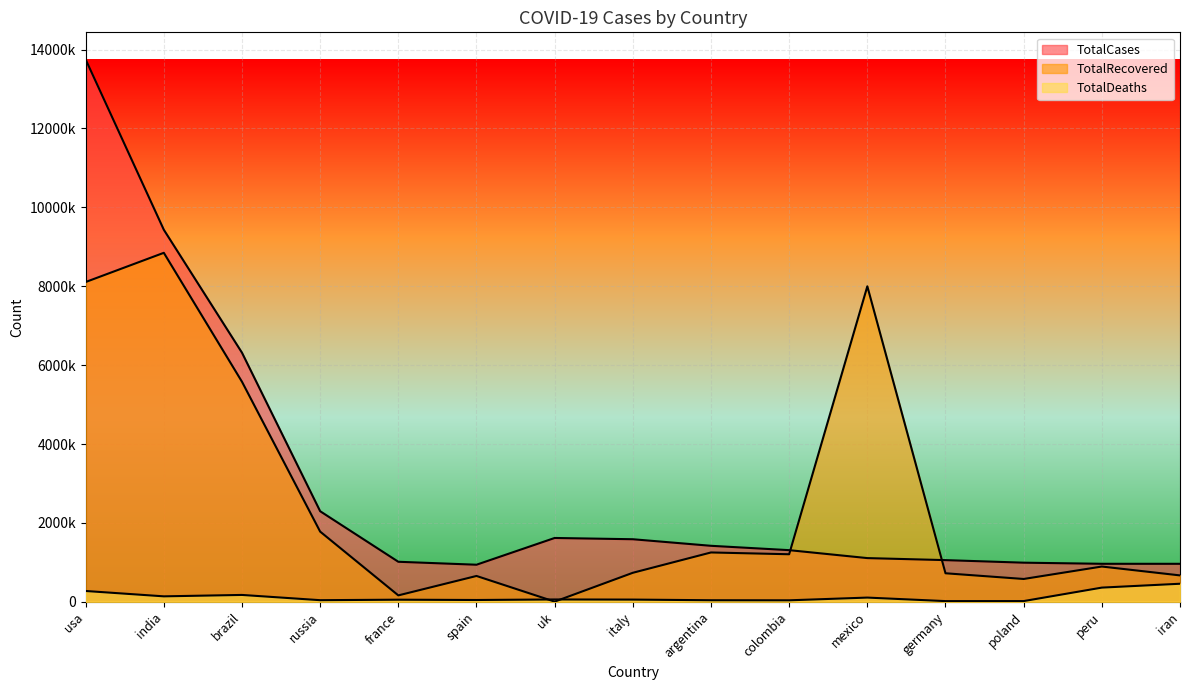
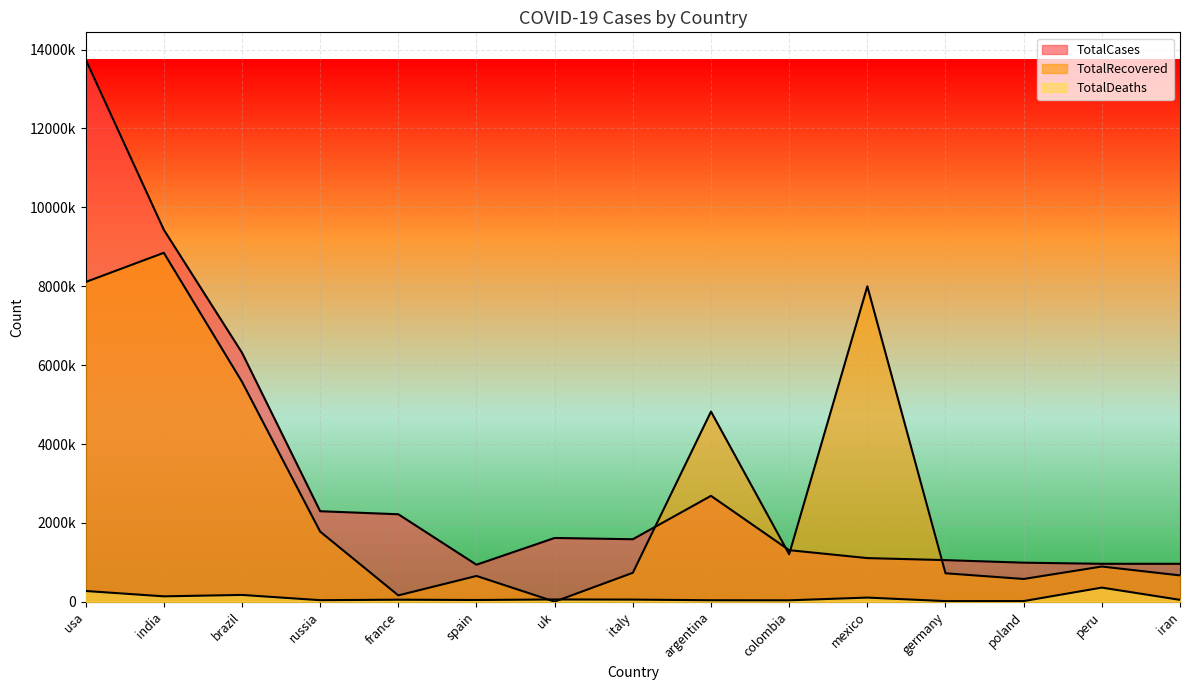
TotalCases, france: 1000000 -> 2200000
TotalCases, argentina: 1400000 -> 2700000
TotalRecovered, argentina: 1200000 -> 4800000
TotalDeaths, iran: 500000 -> 0
